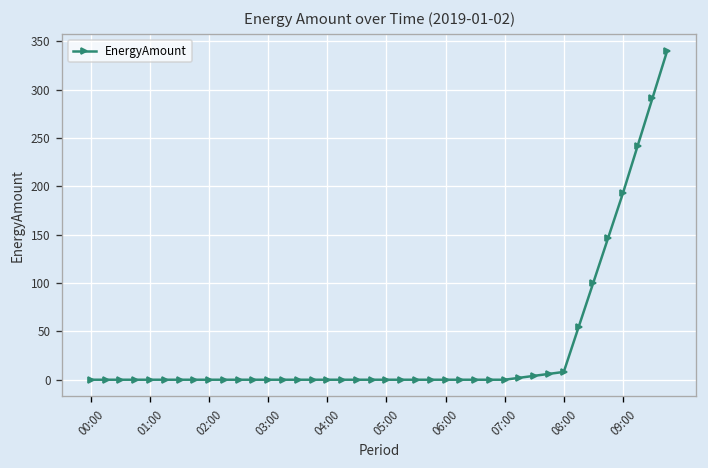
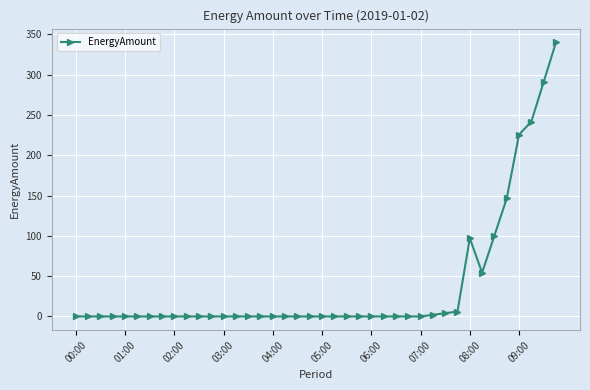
08:00: 10 -> 100
09:00: 190 -> 230
